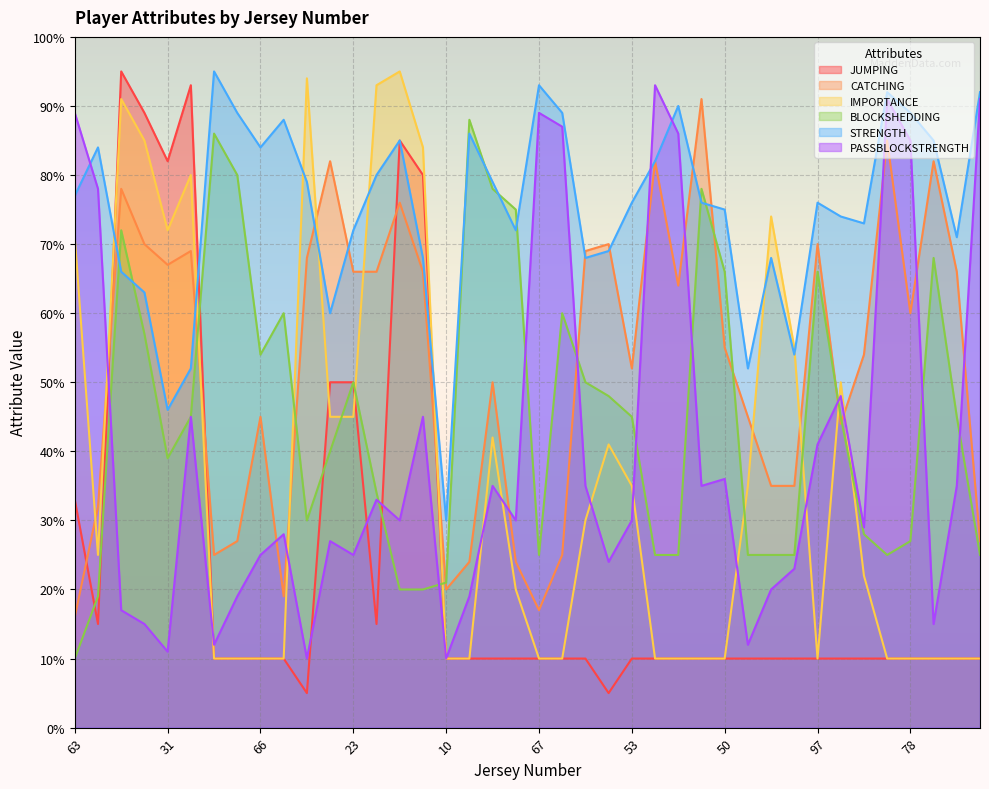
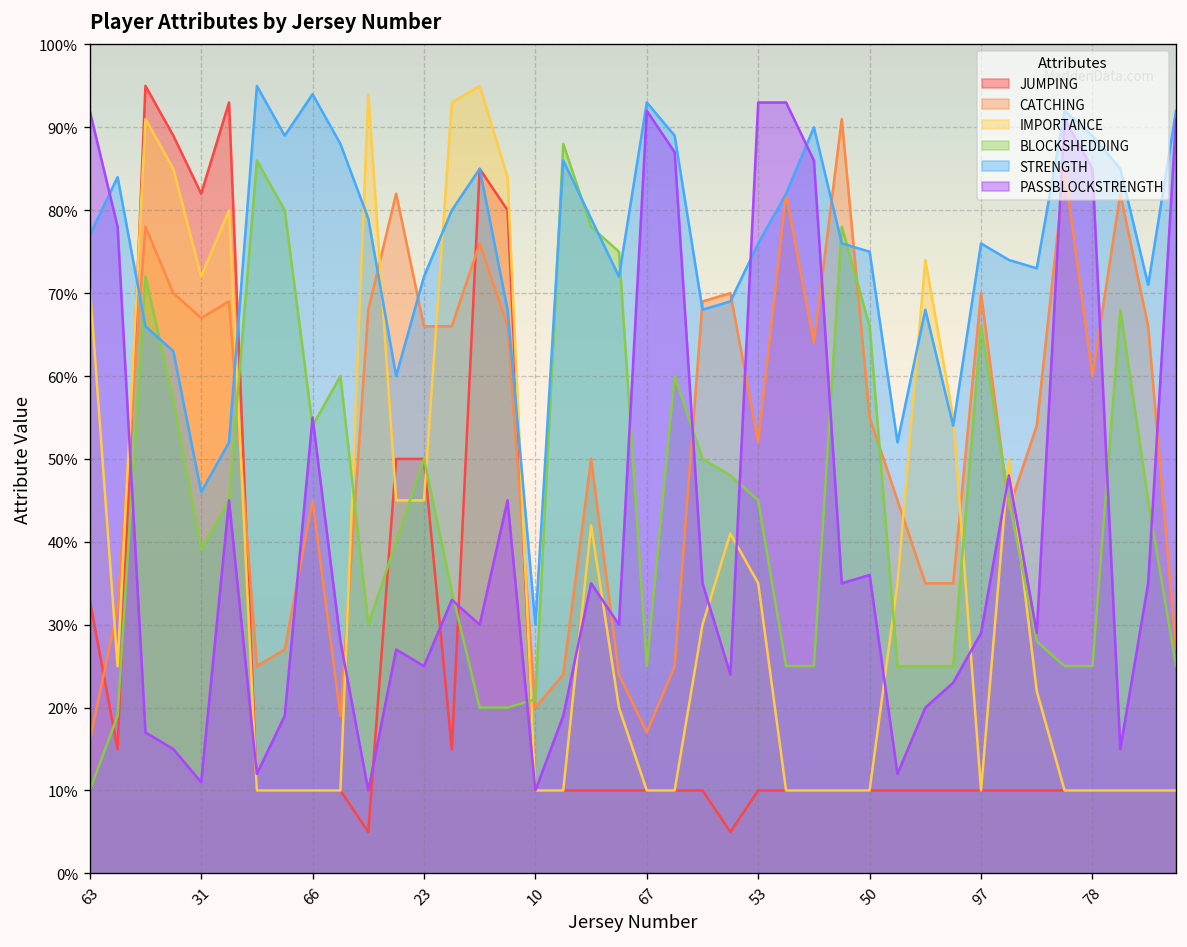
PASSBLOCKSTRENGTH, 63: 89% -> 92%
STRENGTH, 66: 84% -> 94%
PASSBLOCKSTRENGTH, 66: 25% -> 55%
PASSBLOCKSTRENGTH, 67: 89% -> 92%
PASSBLOCKSTRENGTH, 53: 30% -> 93%
PASSBLOCKSTRENGTH, 97: 41% -> 29%
BLOCKSHEDDING, 78: 27% -> 25%
